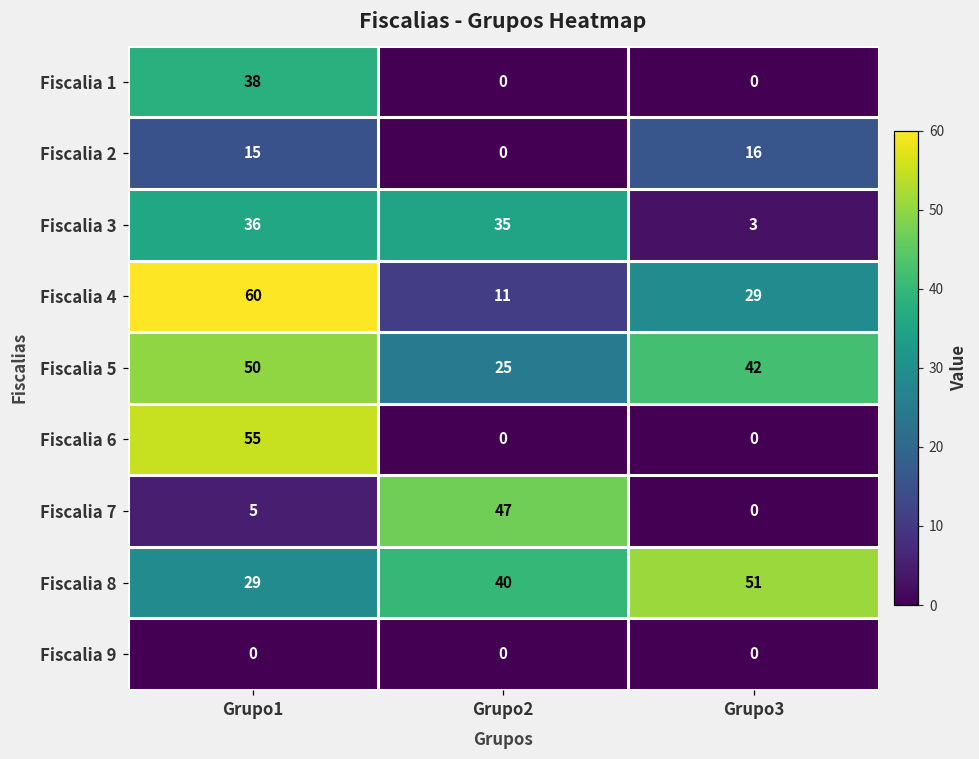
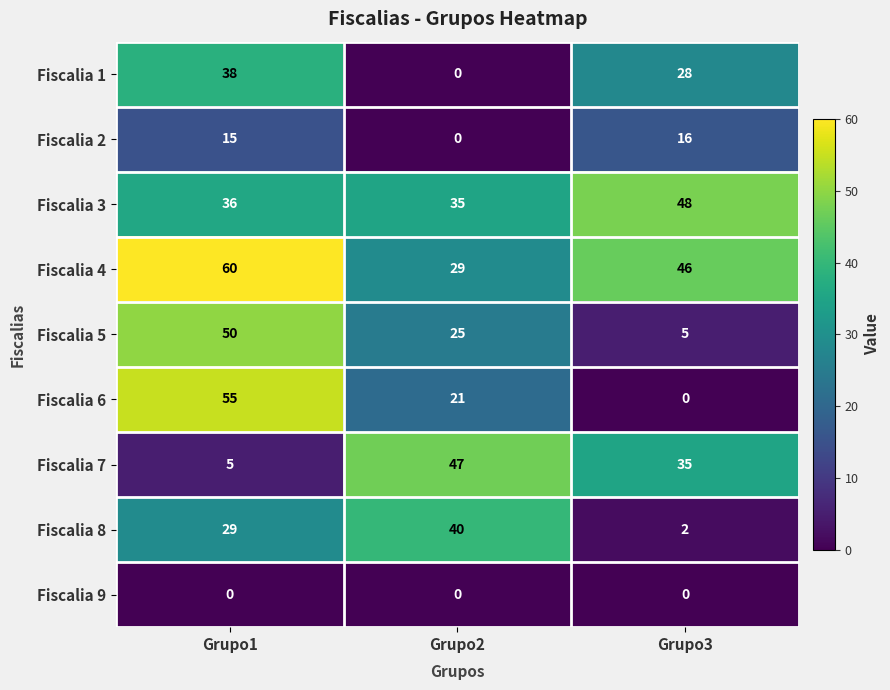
Fiscalia 1, Grupo3: 0 -> 28
Fiscalia 3, Grupo3: 3 -> 48
Fiscalia 4, Grupo2: 11 -> 29
Fiscalia 4, Grupo3: 29 -> 46
Fiscalia 5, Grupo3: 42 -> 5
Fiscalia 6, Grupo2: 0 -> 21
Fiscalia 7, Grupo3: 0 -> 35
Fiscalia 8, Grupo3: 51 -> 2
